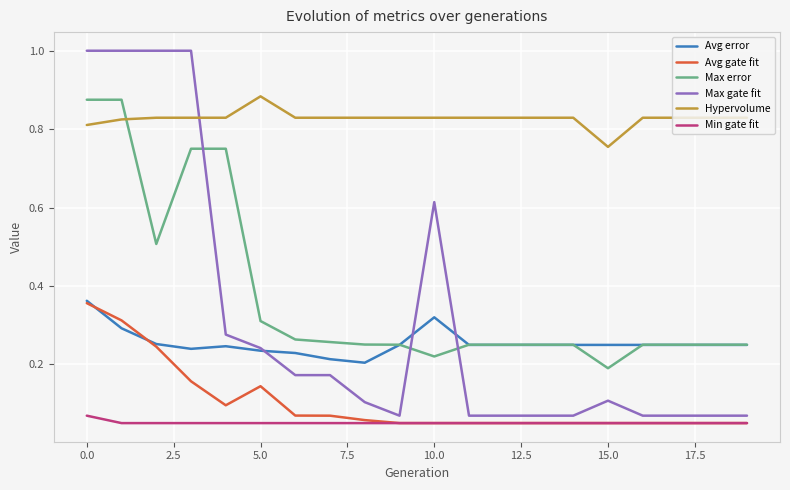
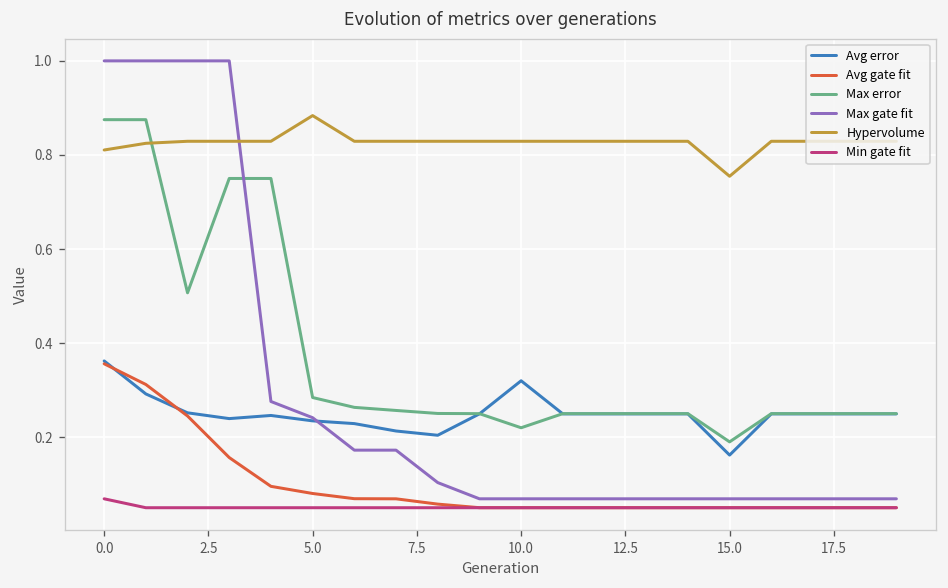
Avg gate fit, 5.0: 0.14 -> 0.08
Max error, 5.0: 0.31 -> 0.28
Max gate fit, 10.0: 0.61 -> 0.07
Avg error, 15.0: 0.25 -> 0.16
Max gate fit, 15.0: 0.11 -> 0.07
